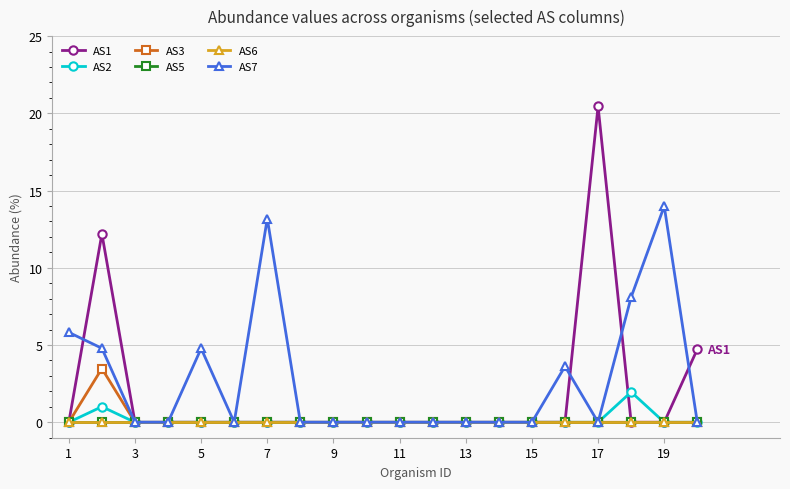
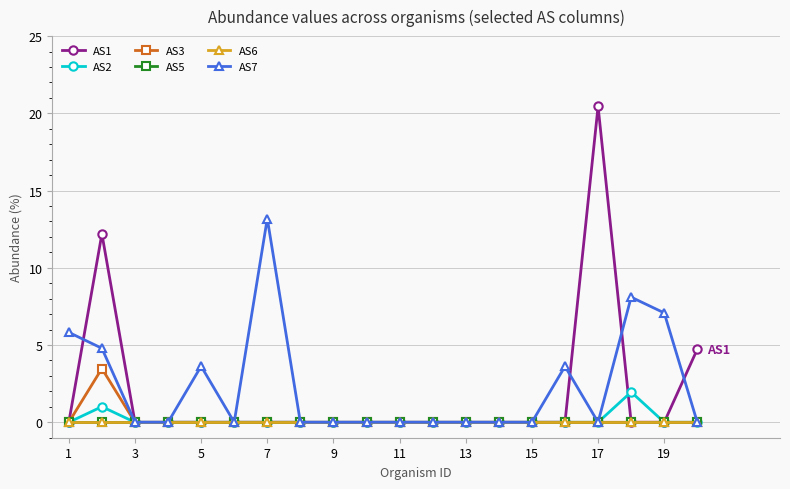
AS7, 5: 4.8 -> 3.6
AS7, 19: 14.0 -> 7.1
